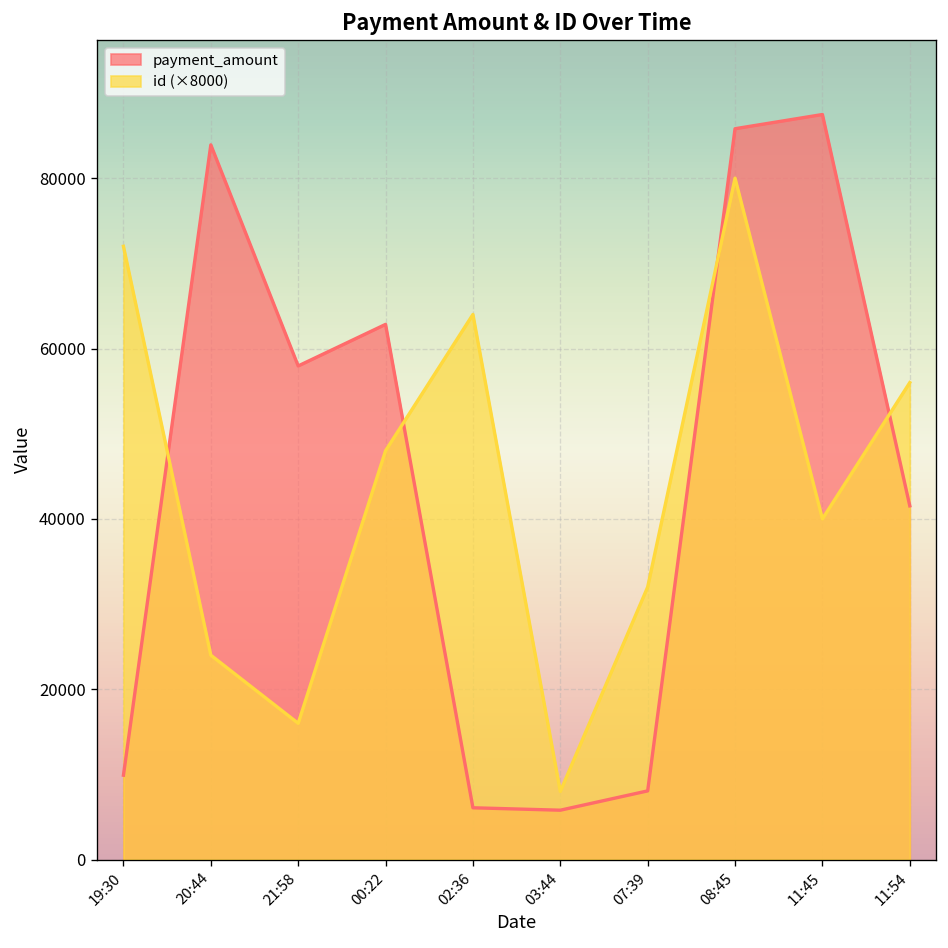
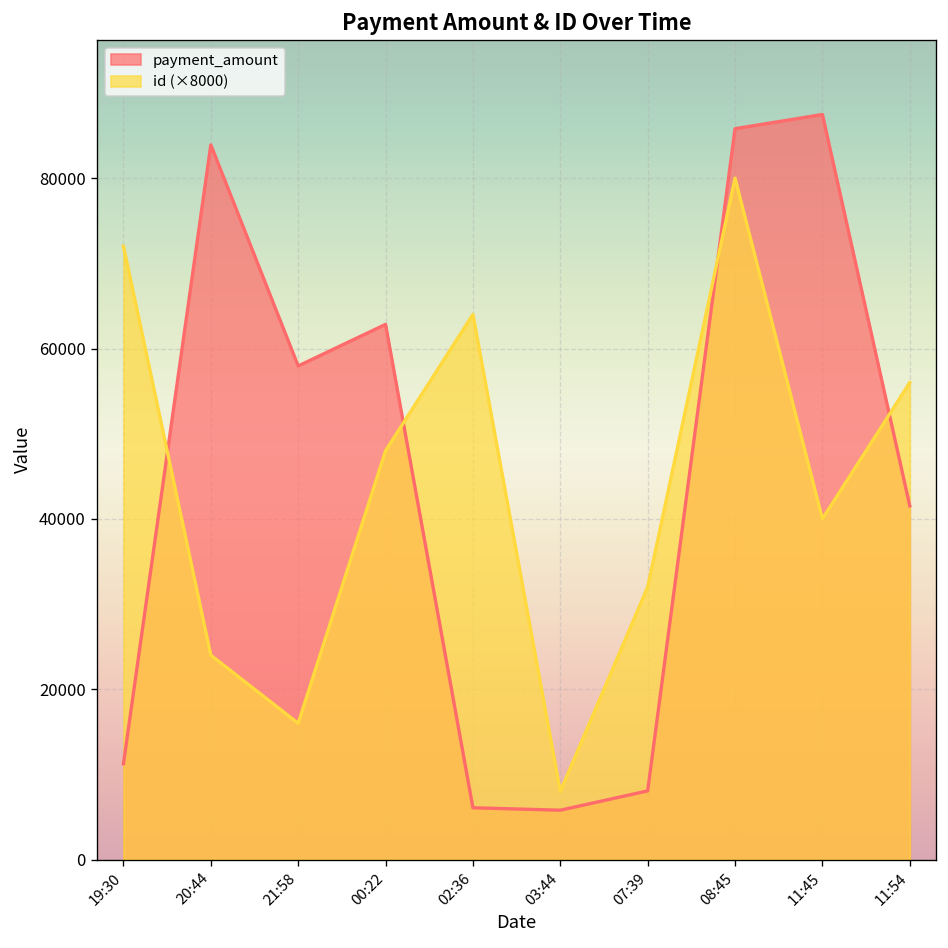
payment_amount, 19:30: 10000 -> 11000
